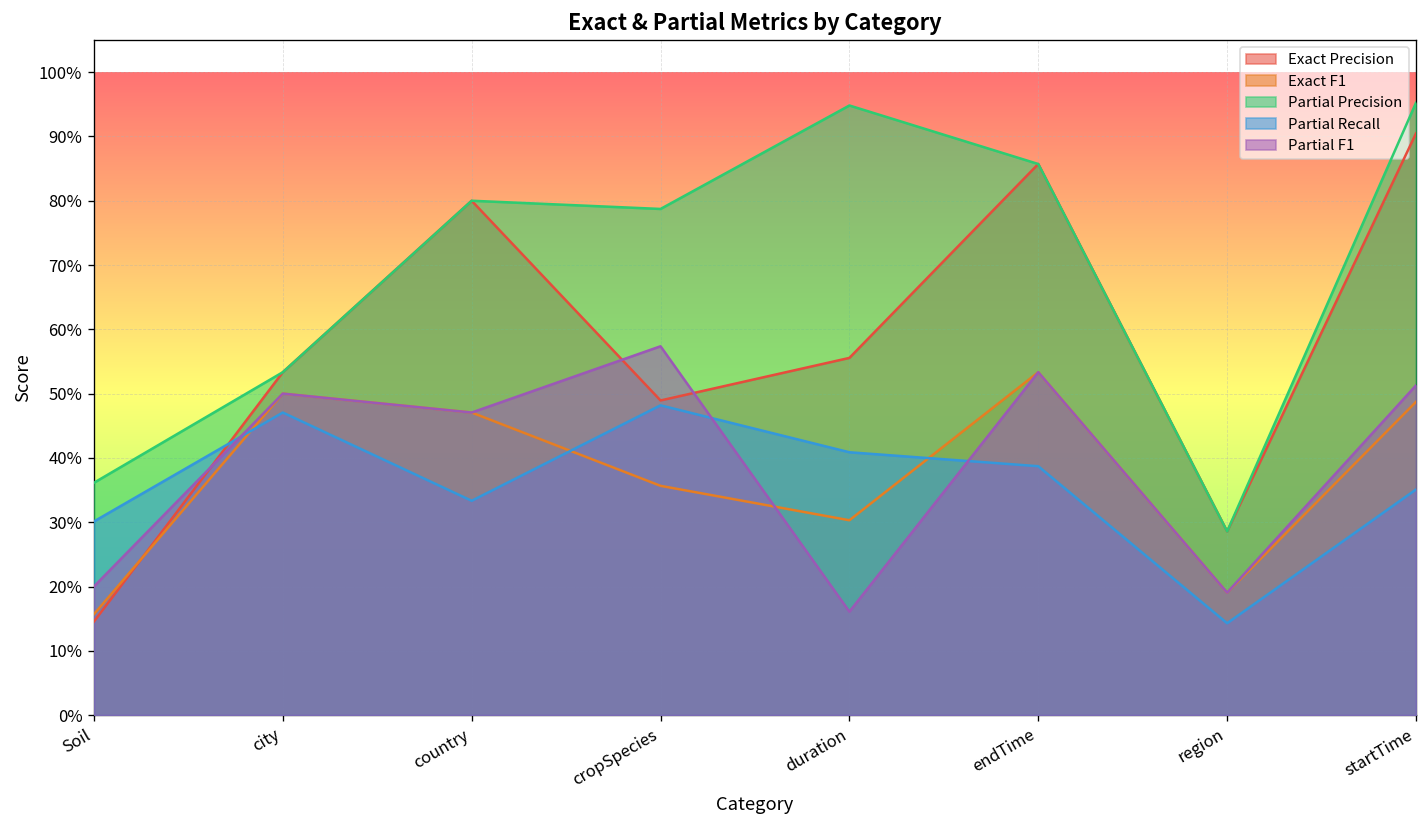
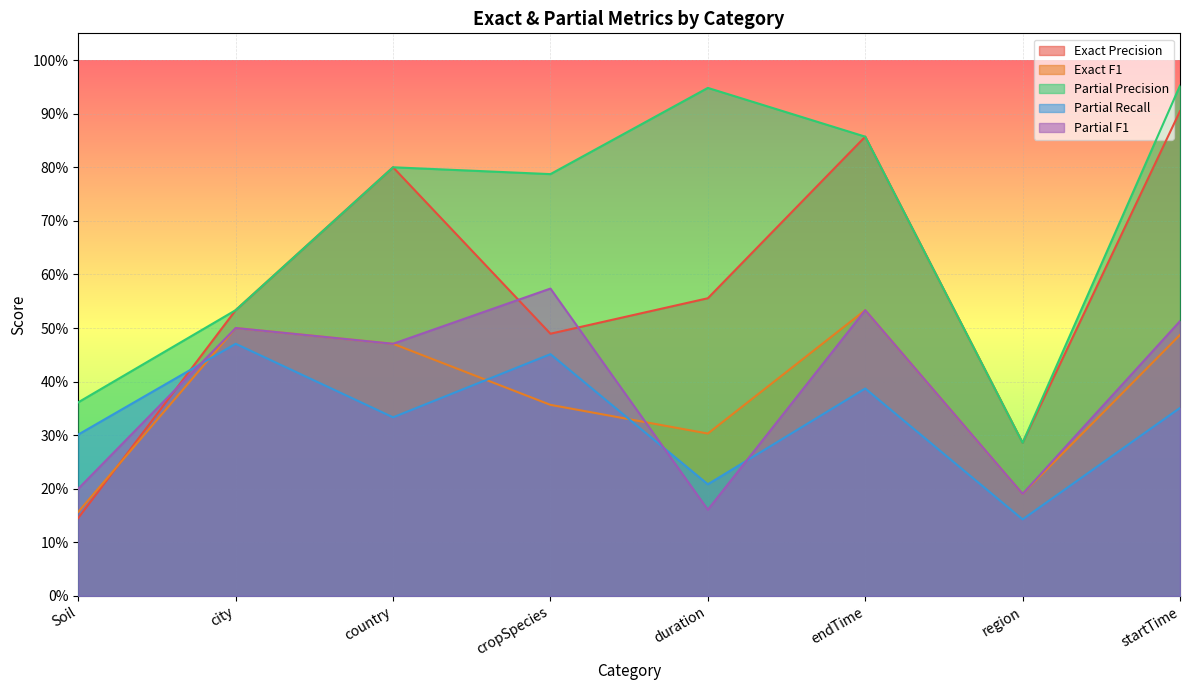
Partial Recall, cropSpecies: 48% -> 45%
Partial Recall, duration: 41% -> 21%
